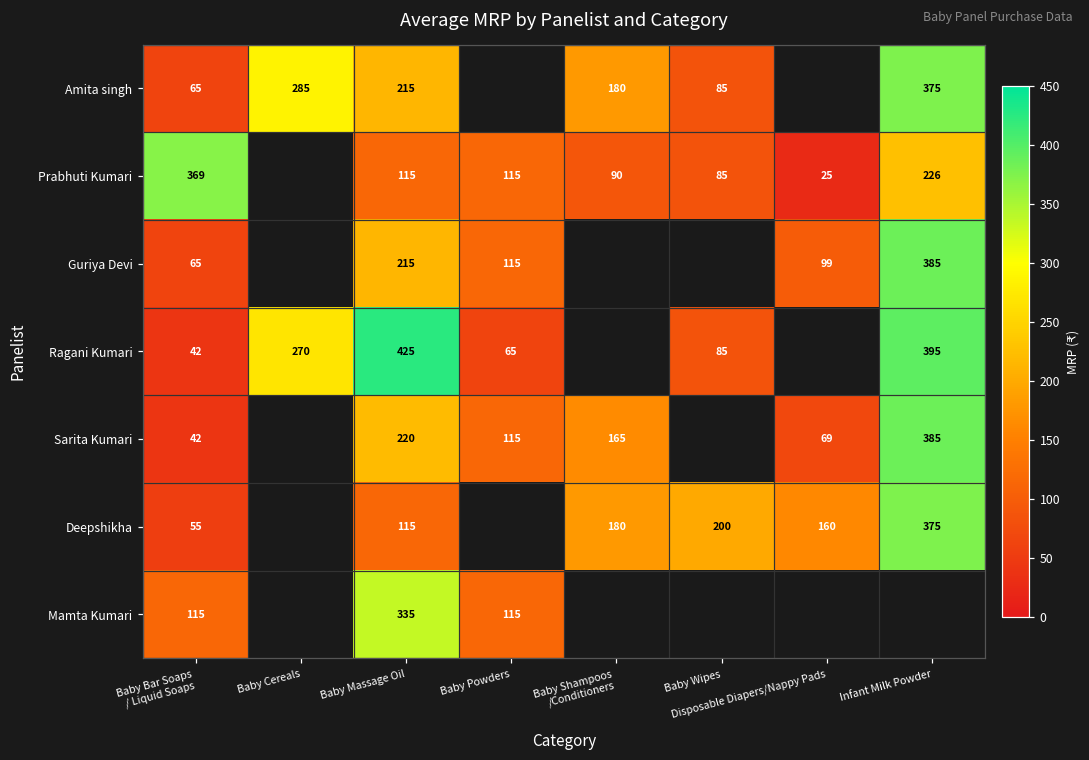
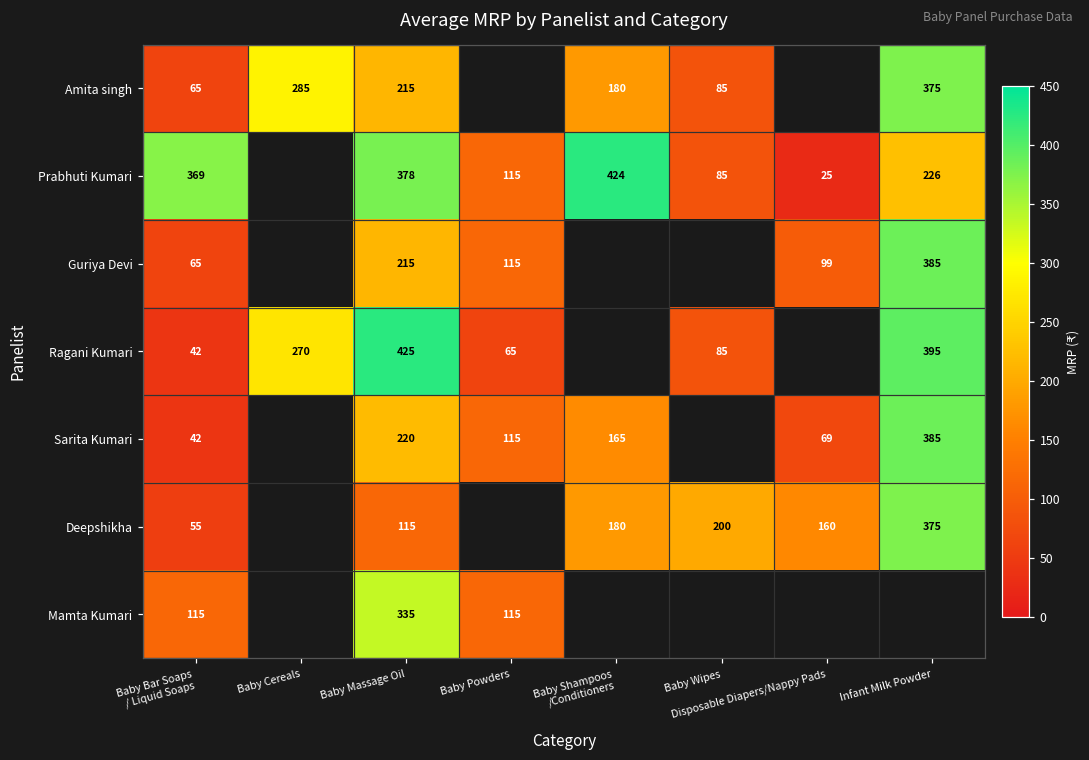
Prabhuti Kumari, Baby Massage Oil: 115 -> 378
Prabhuti Kumari, Baby Shampoos /Conditioners: 90 -> 424
